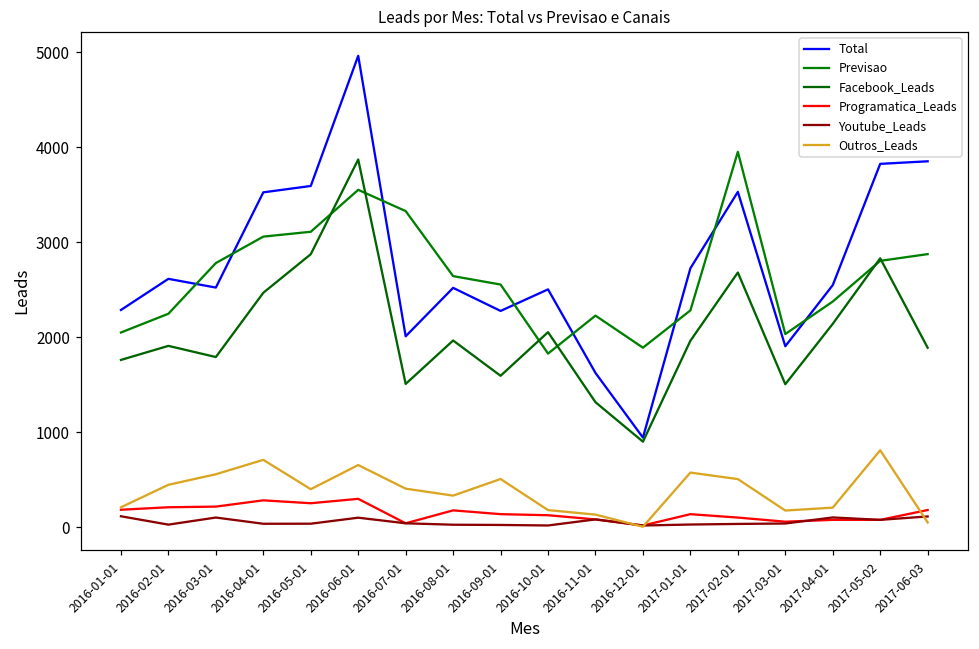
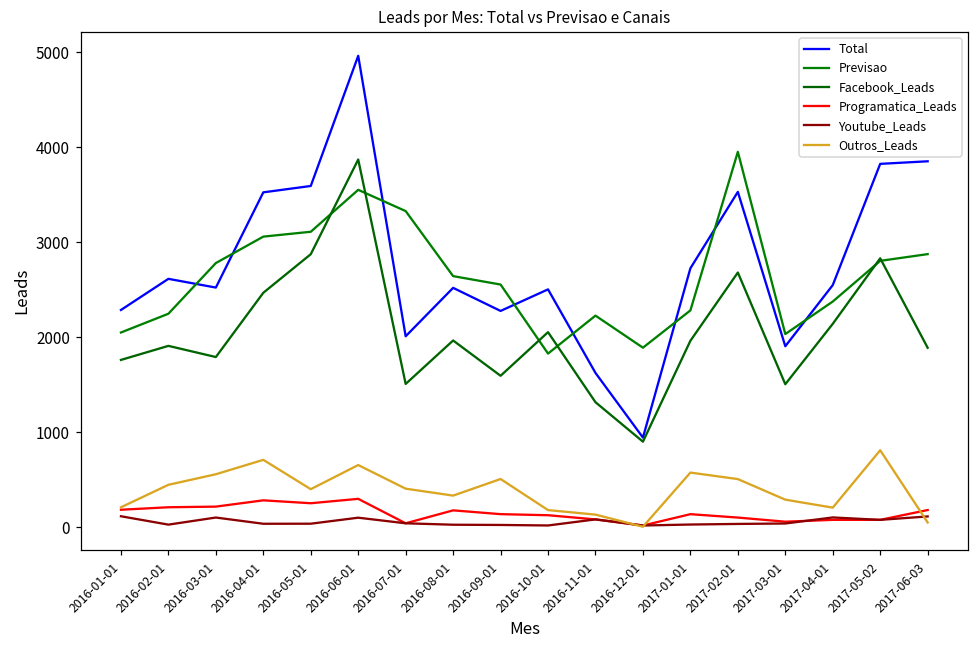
Outros_Leads, 2017-03-01: 200 -> 300
